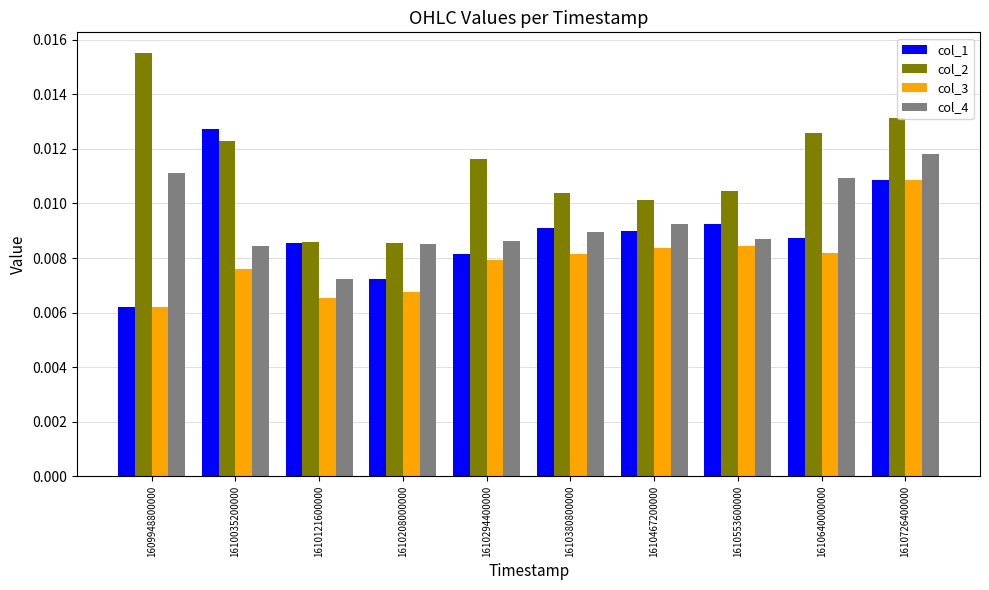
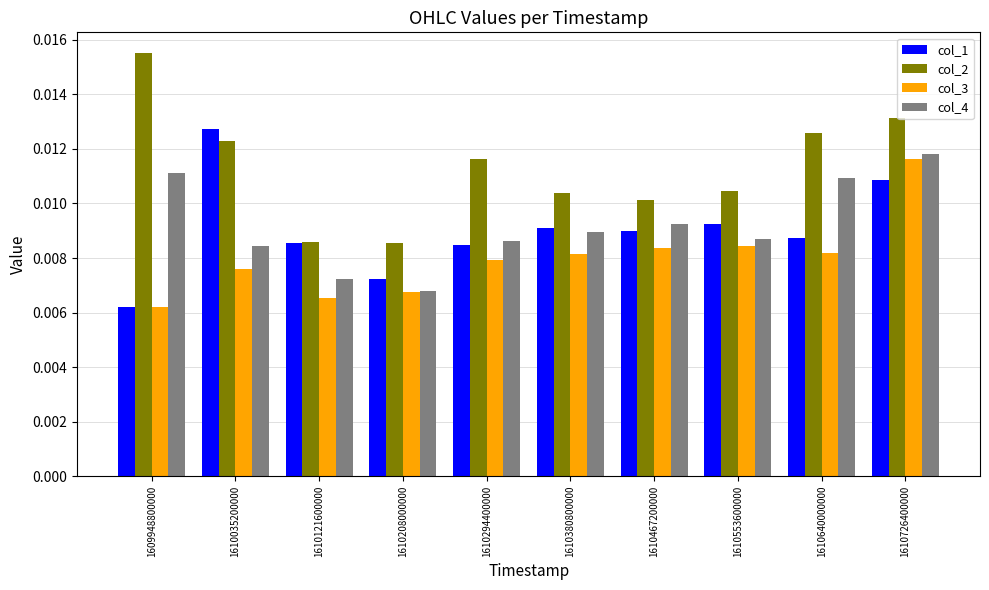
col_4, 1610208000000: 0.0085 -> 0.0068
col_1, 1610294400000: 0.0081 -> 0.0085
col_3, 1610726400000: 0.0108 -> 0.0116
